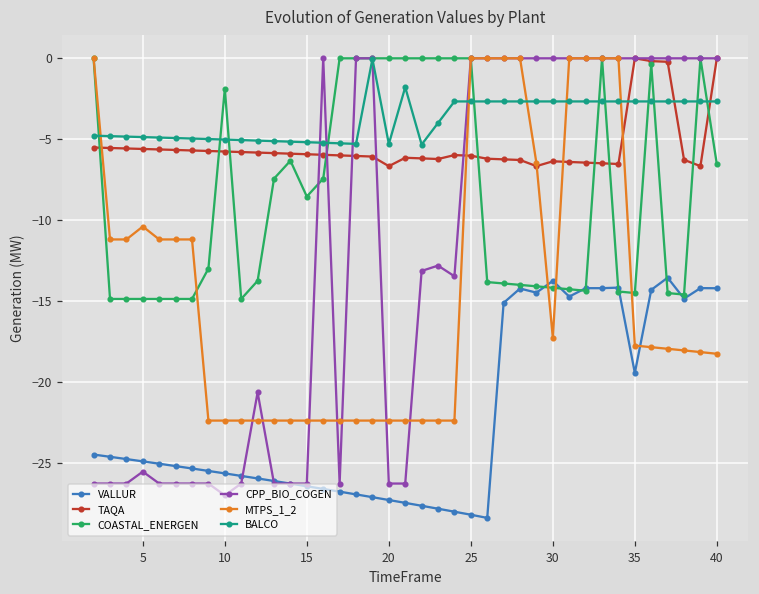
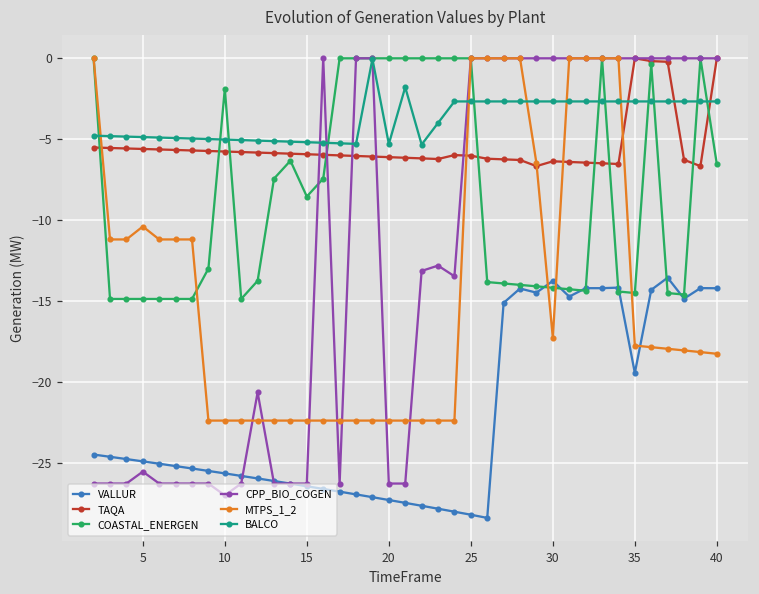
TAQA, 20: -6.7 -> -6.1
